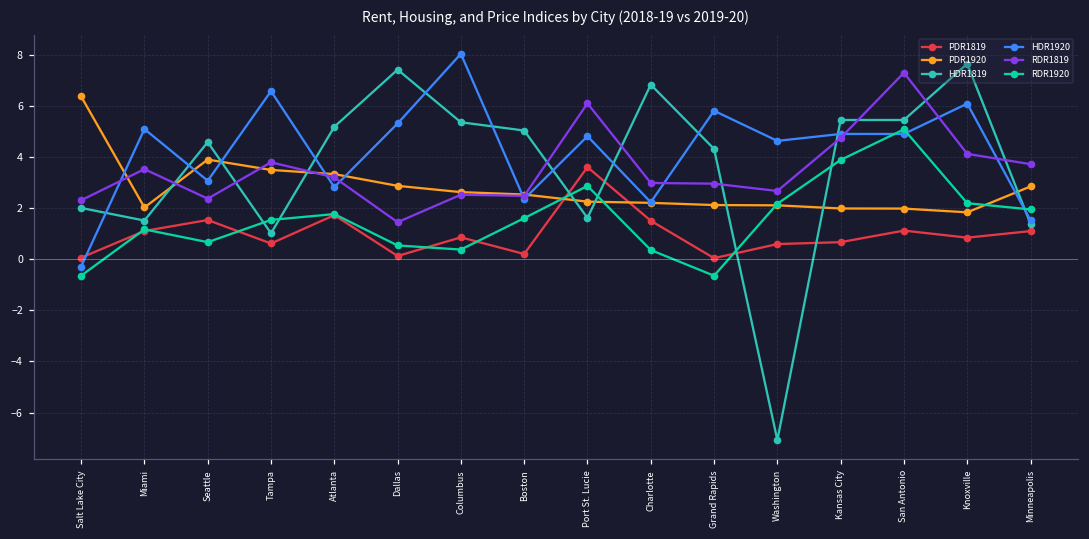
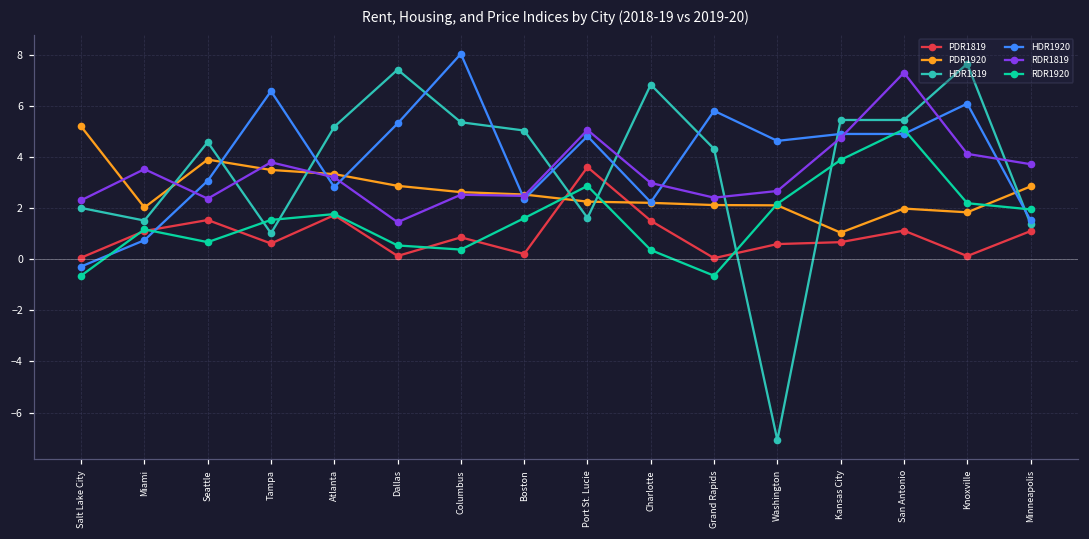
PDR1920, Salt Lake City: 6.4 -> 5.2
HDR1920, Miami: 5.1 -> 0.8
RDR1819, Port St. Lucie: 6.1 -> 5.1
RDR1819, Grand Rapids: 3.0 -> 2.4
PDR1920, Kansas City: 2.0 -> 1.0
PDR1819, Knoxville: 0.8 -> 0.1
